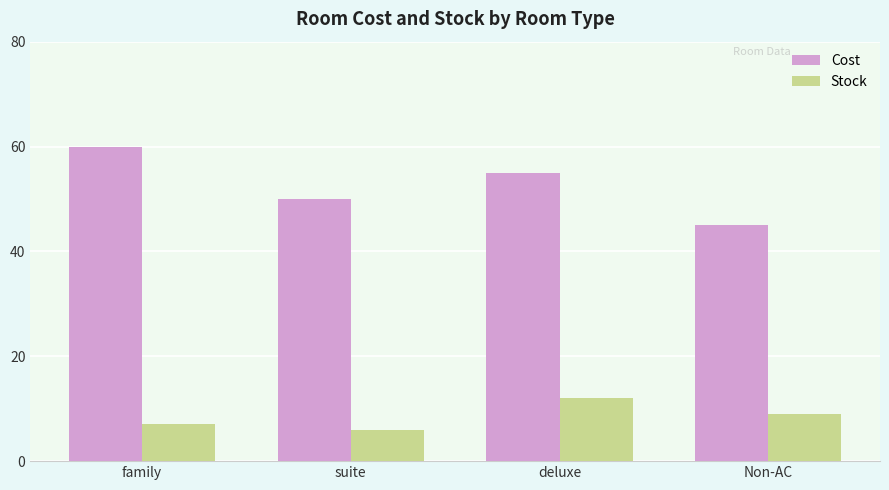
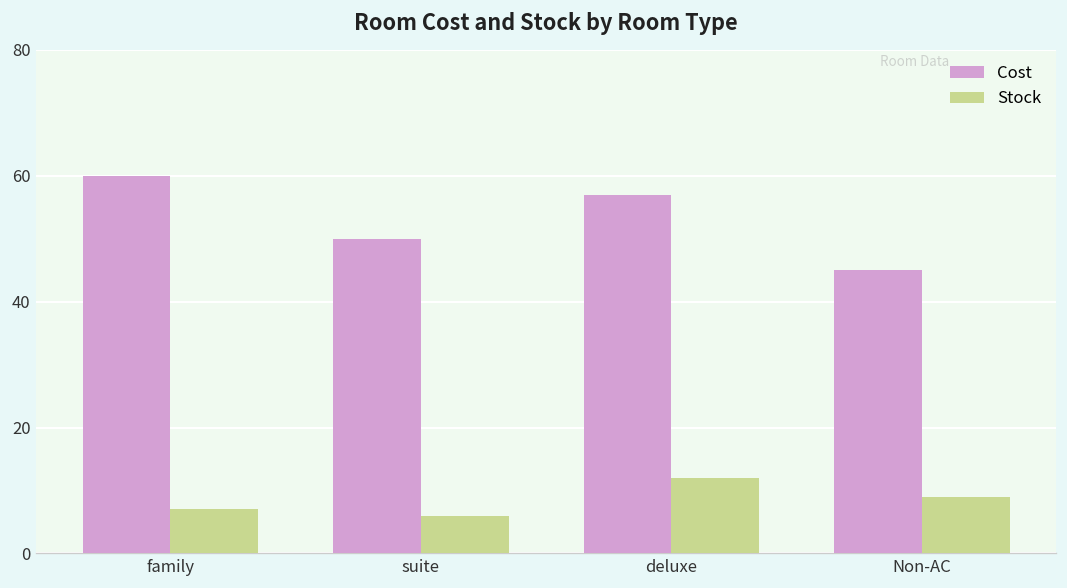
Cost, deluxe: 55 -> 57
